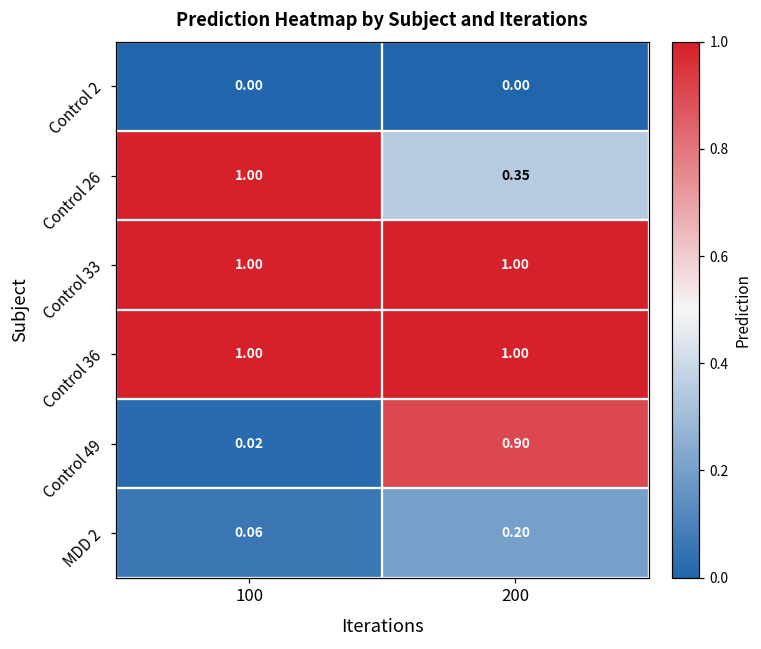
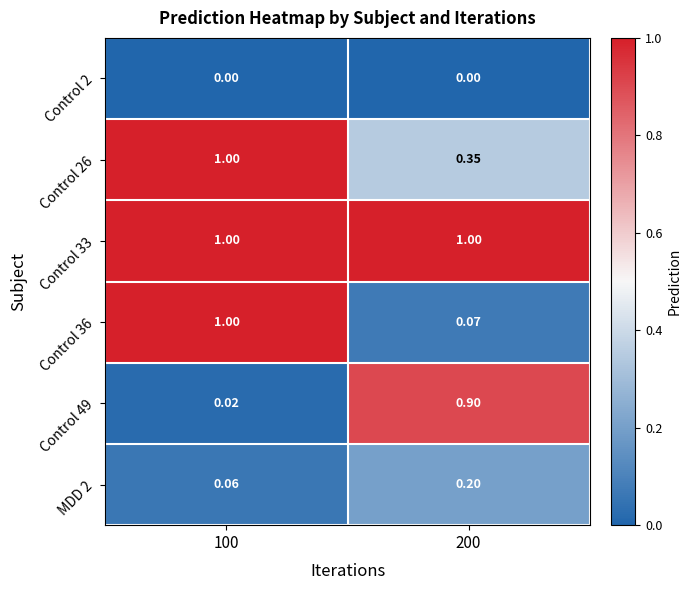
Control 36, 200: 1.00 -> 0.07
